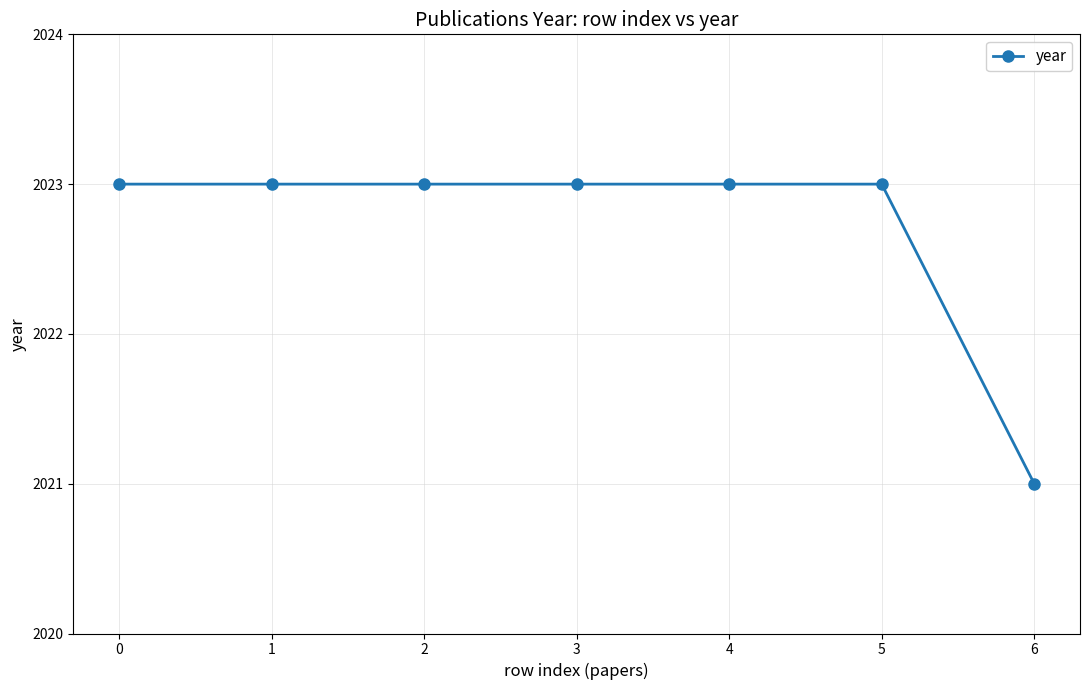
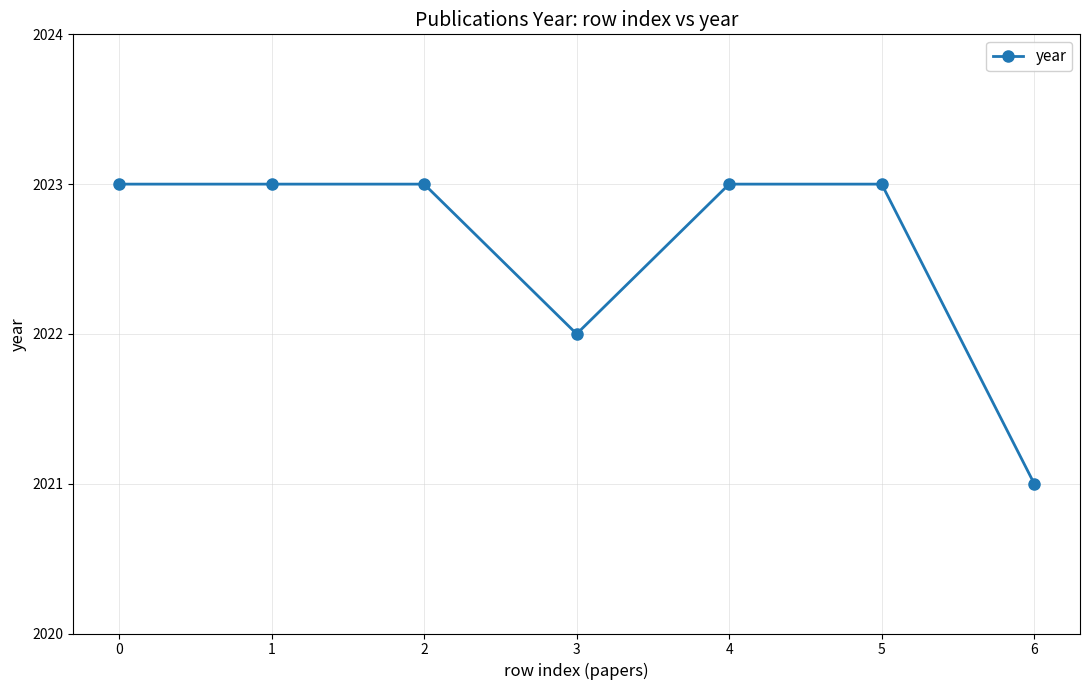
3: 2023 -> 2022
